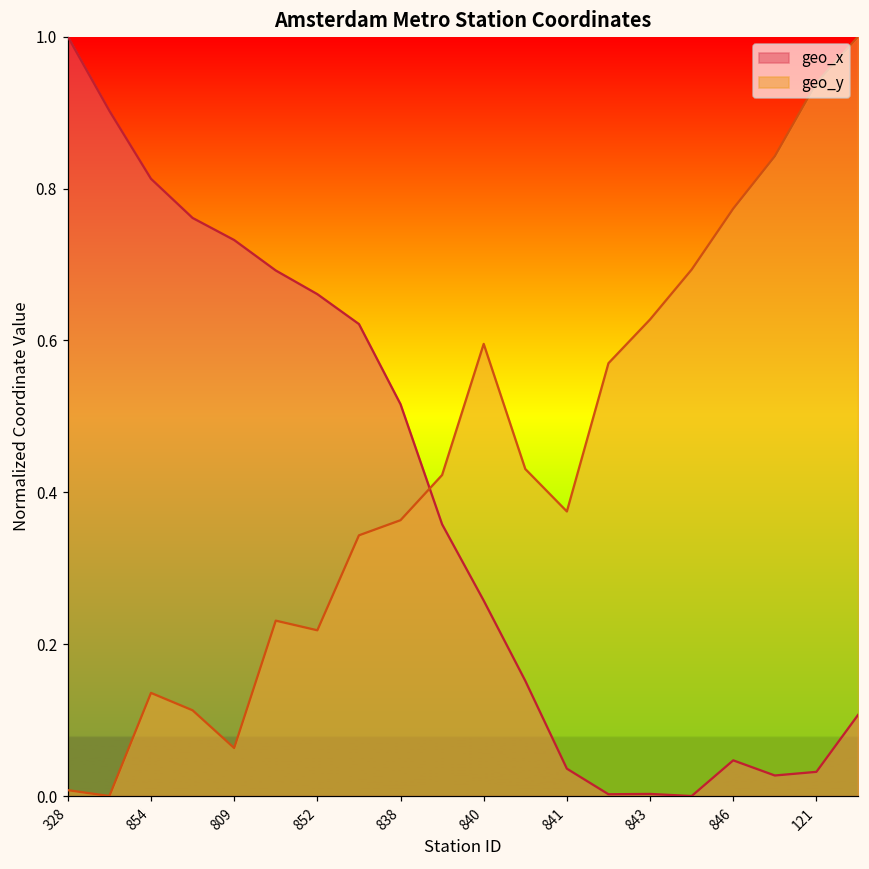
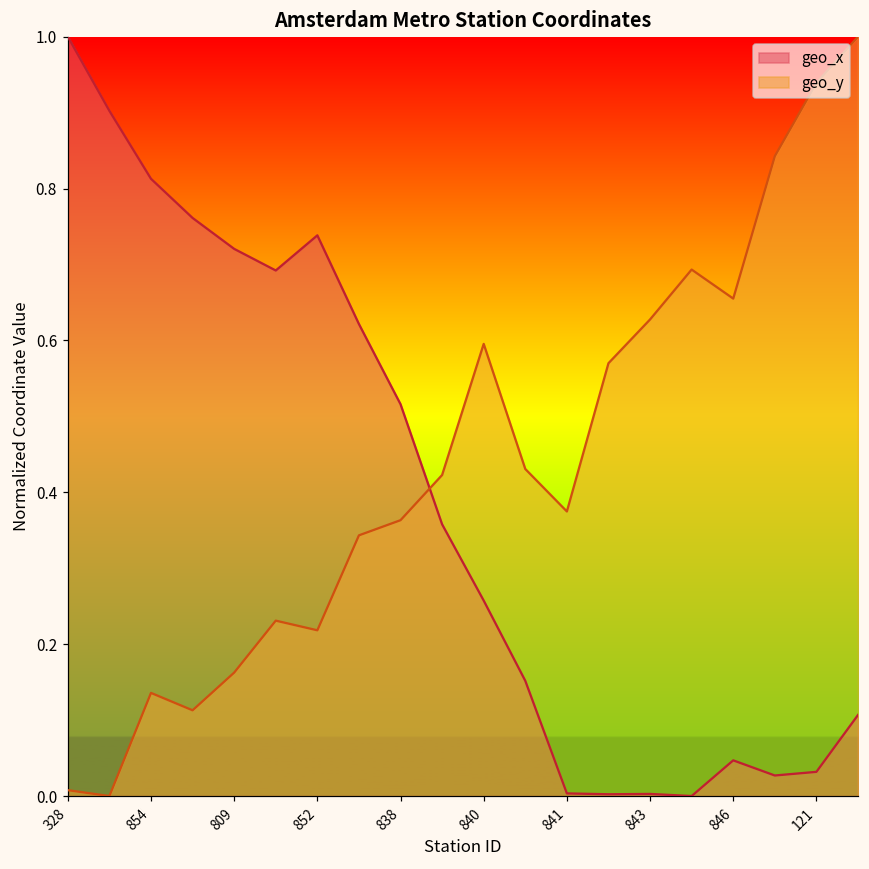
geo_x, 809: 0.73 -> 0.72
geo_y, 809: 0.06 -> 0.16
geo_x, 852: 0.66 -> 0.74
geo_x, 841: 0.04 -> 0.00
geo_y, 846: 0.77 -> 0.66
